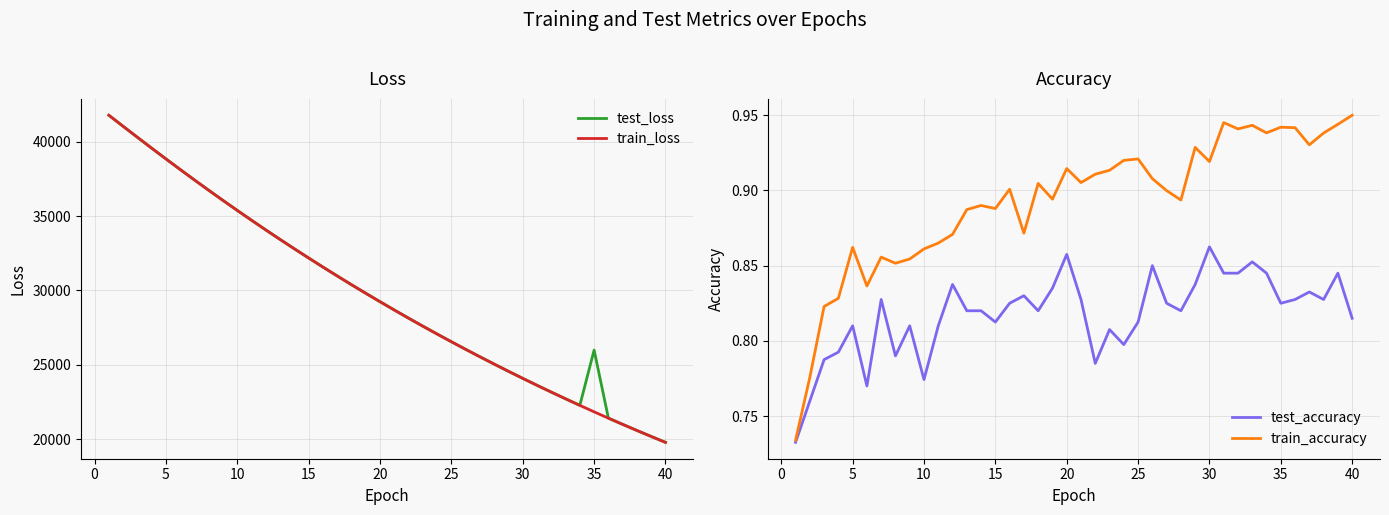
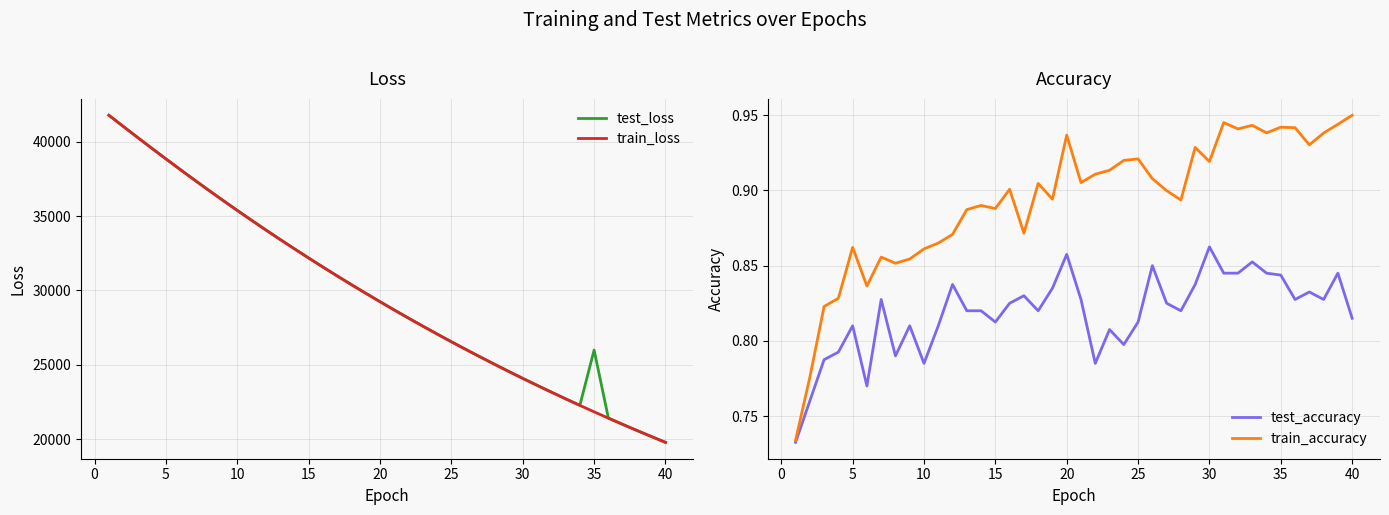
Accuracy, test_accuracy, 10: 0.774 -> 0.785
Accuracy, train_accuracy, 20: 0.915 -> 0.937
Accuracy, test_accuracy, 35: 0.825 -> 0.844
